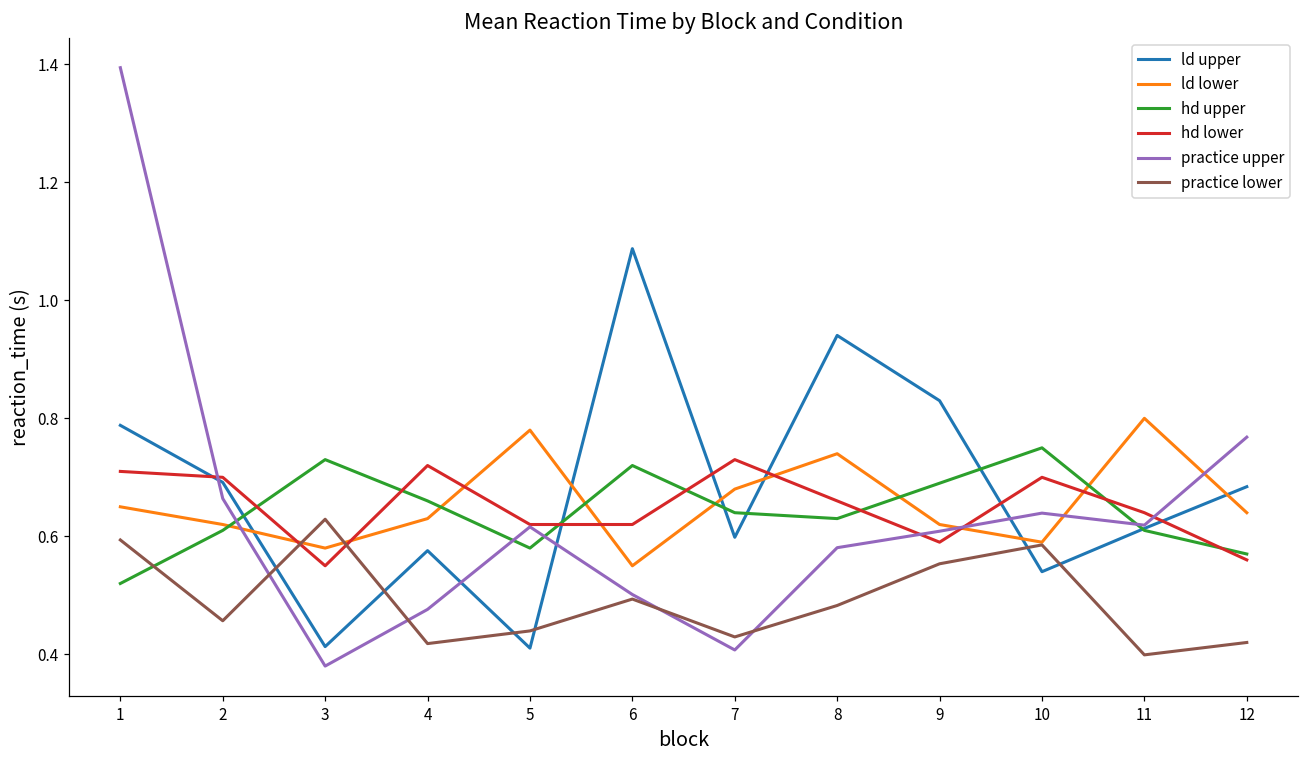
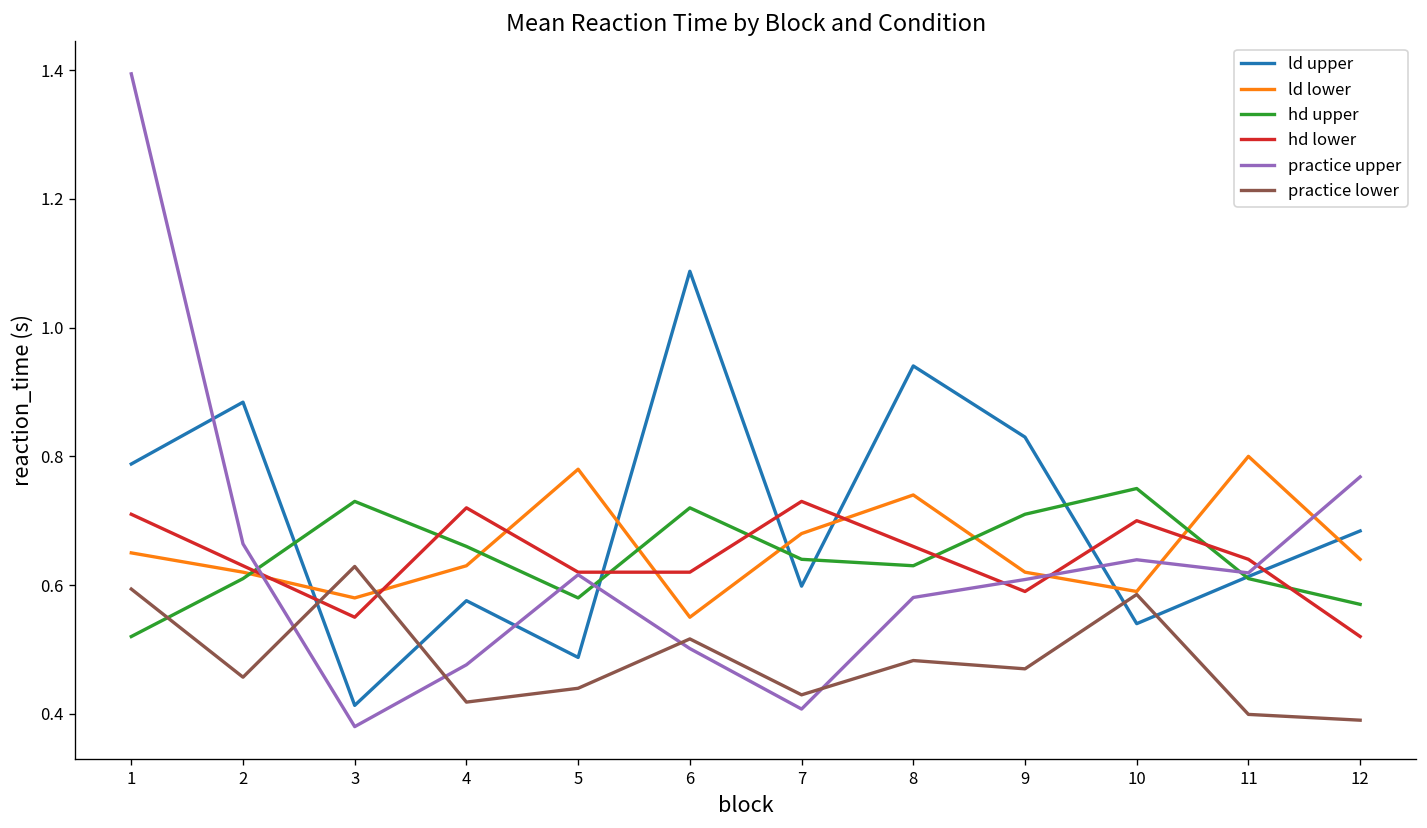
ld upper, 2: 0.69 -> 0.88
hd lower, 2: 0.70 -> 0.63
ld upper, 5: 0.41 -> 0.49
practice lower, 6: 0.49 -> 0.52
hd upper, 9: 0.69 -> 0.71
practice lower, 9: 0.55 -> 0.47
hd lower, 12: 0.56 -> 0.52
practice lower, 12: 0.42 -> 0.39
